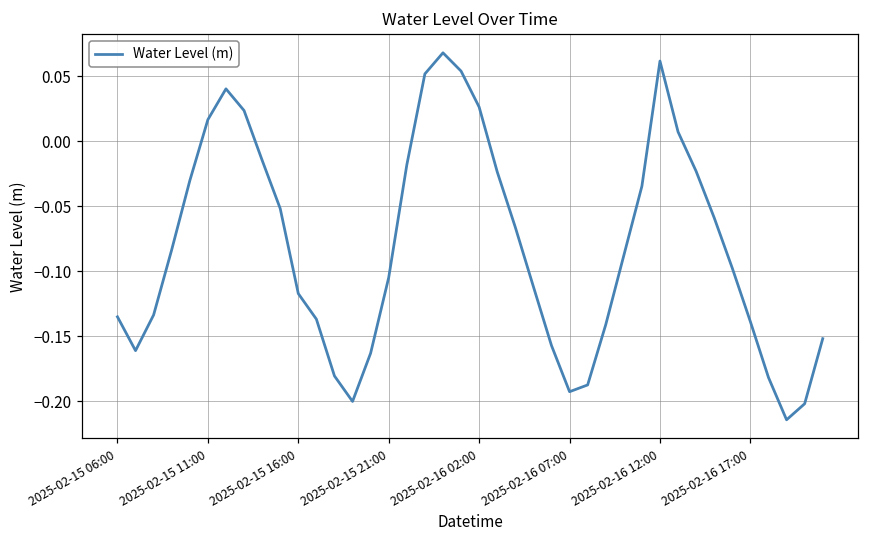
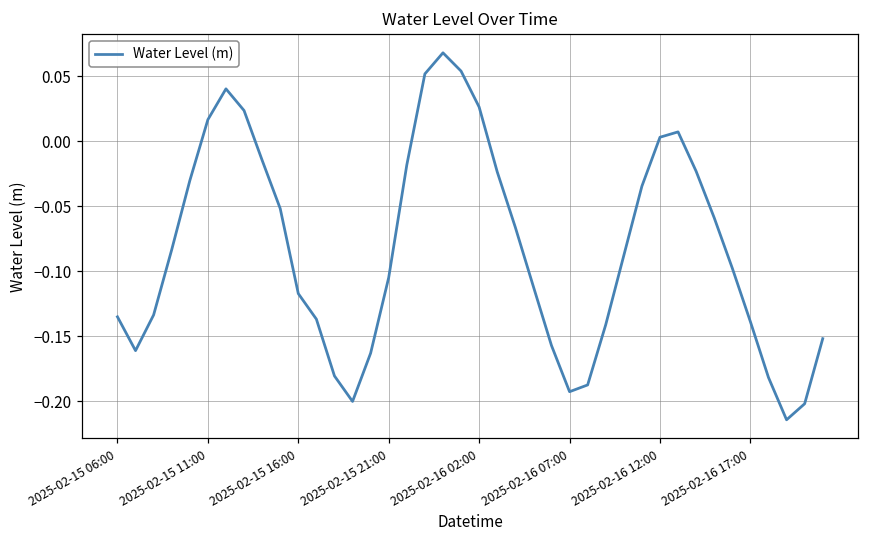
2025-02-16 12:00: 0.062 -> 0.003
